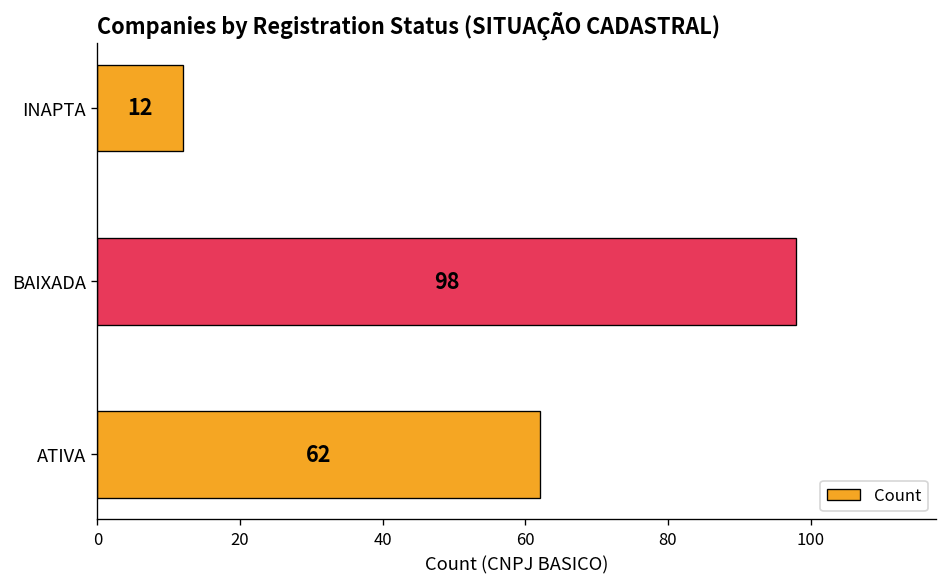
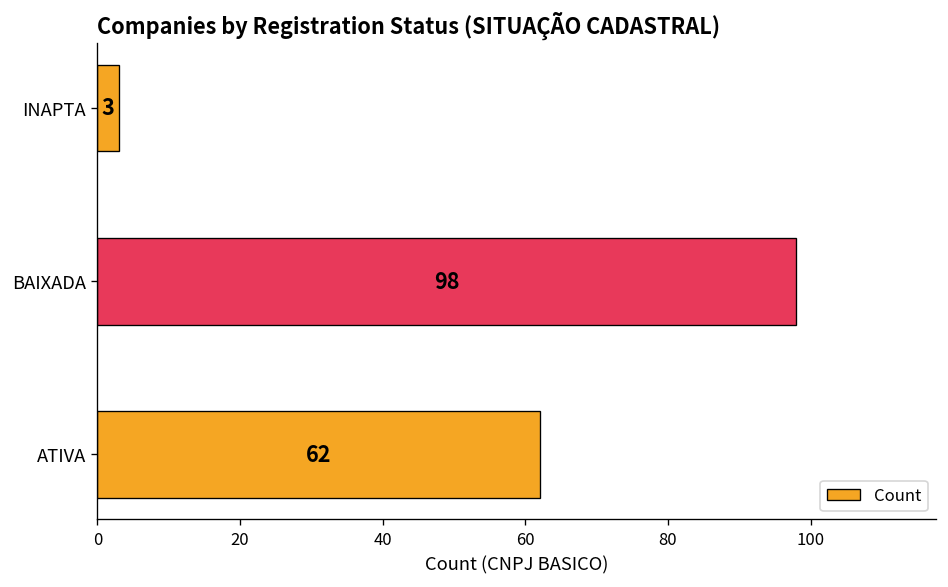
INAPTA: 12 -> 3
